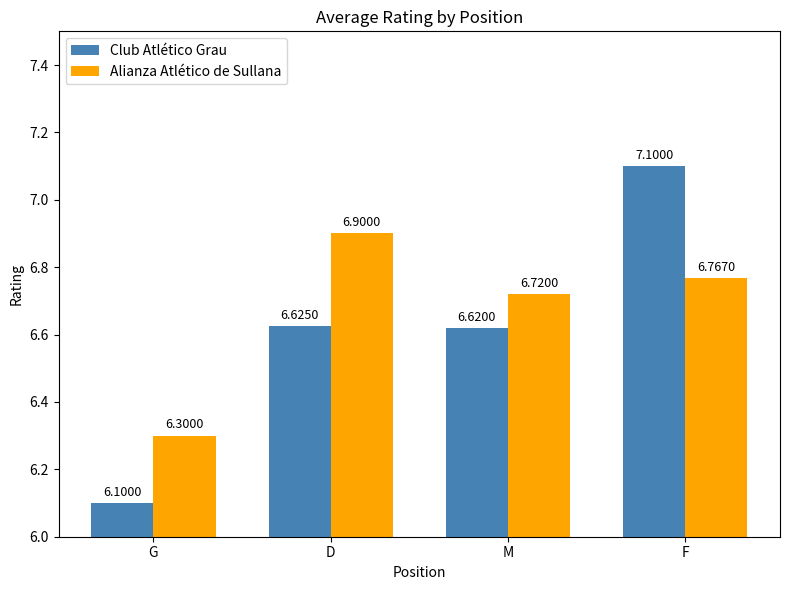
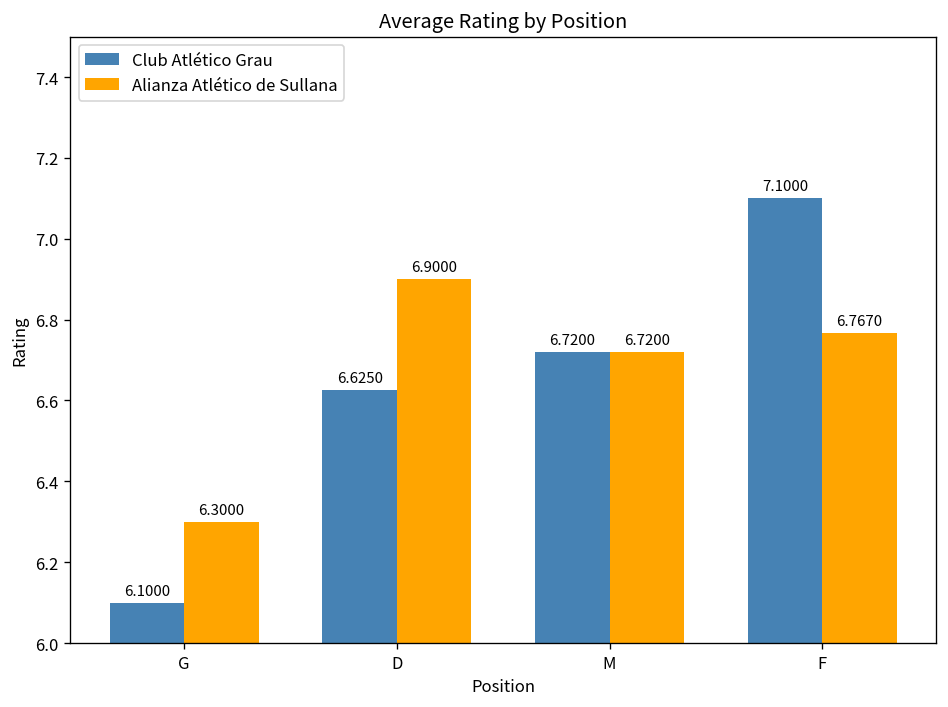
Club Atlético Grau, M: 6.6200 -> 6.7200
